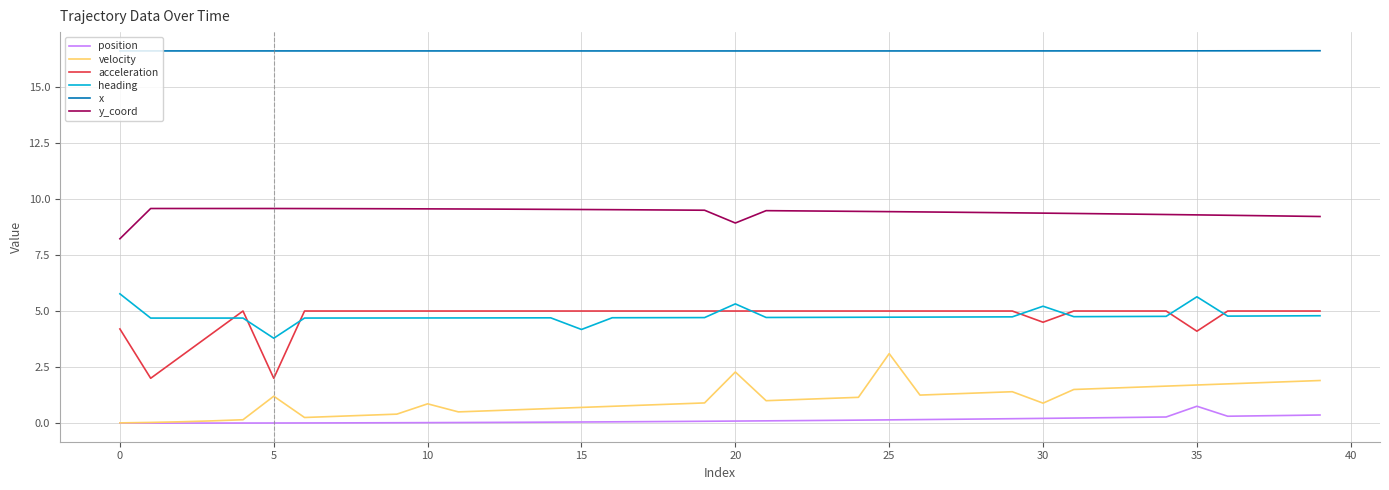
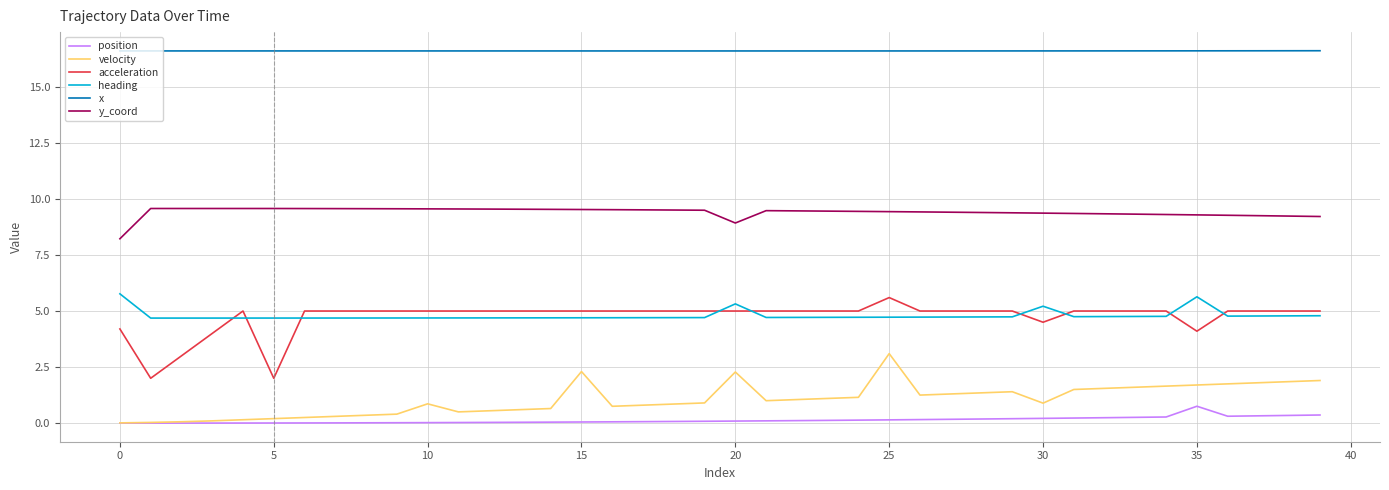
velocity, 5: 1.2 -> 0.2
heading, 5: 3.8 -> 4.7
velocity, 15: 0.7 -> 2.3
heading, 15: 4.2 -> 4.7
acceleration, 25: 5.0 -> 5.6
